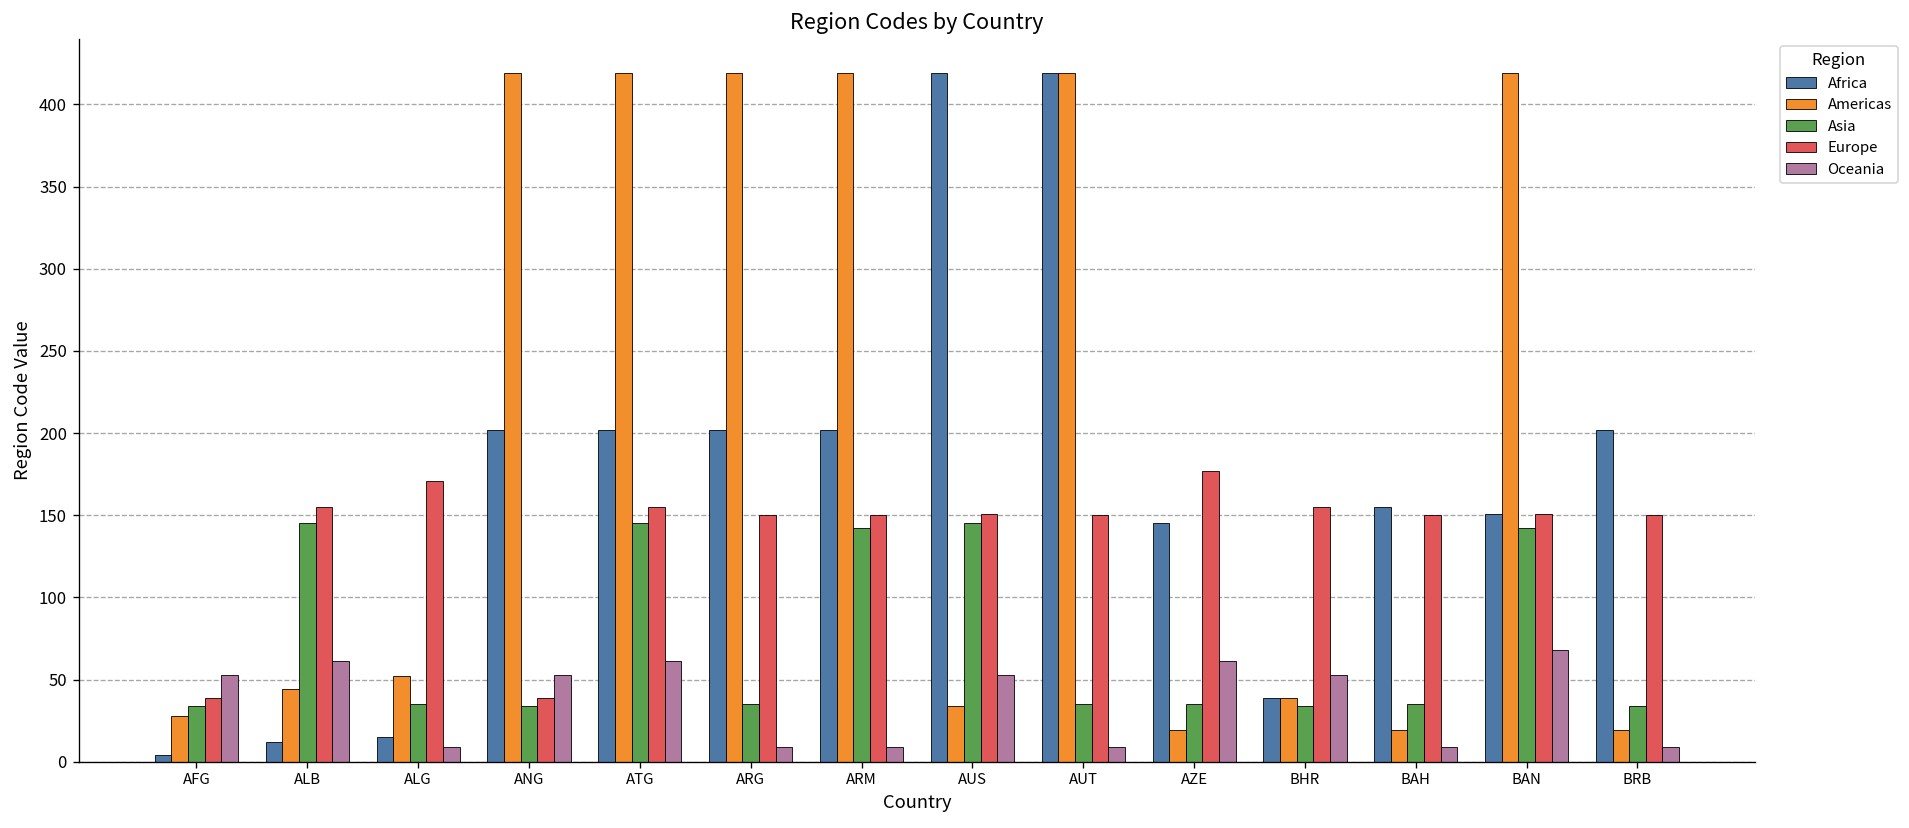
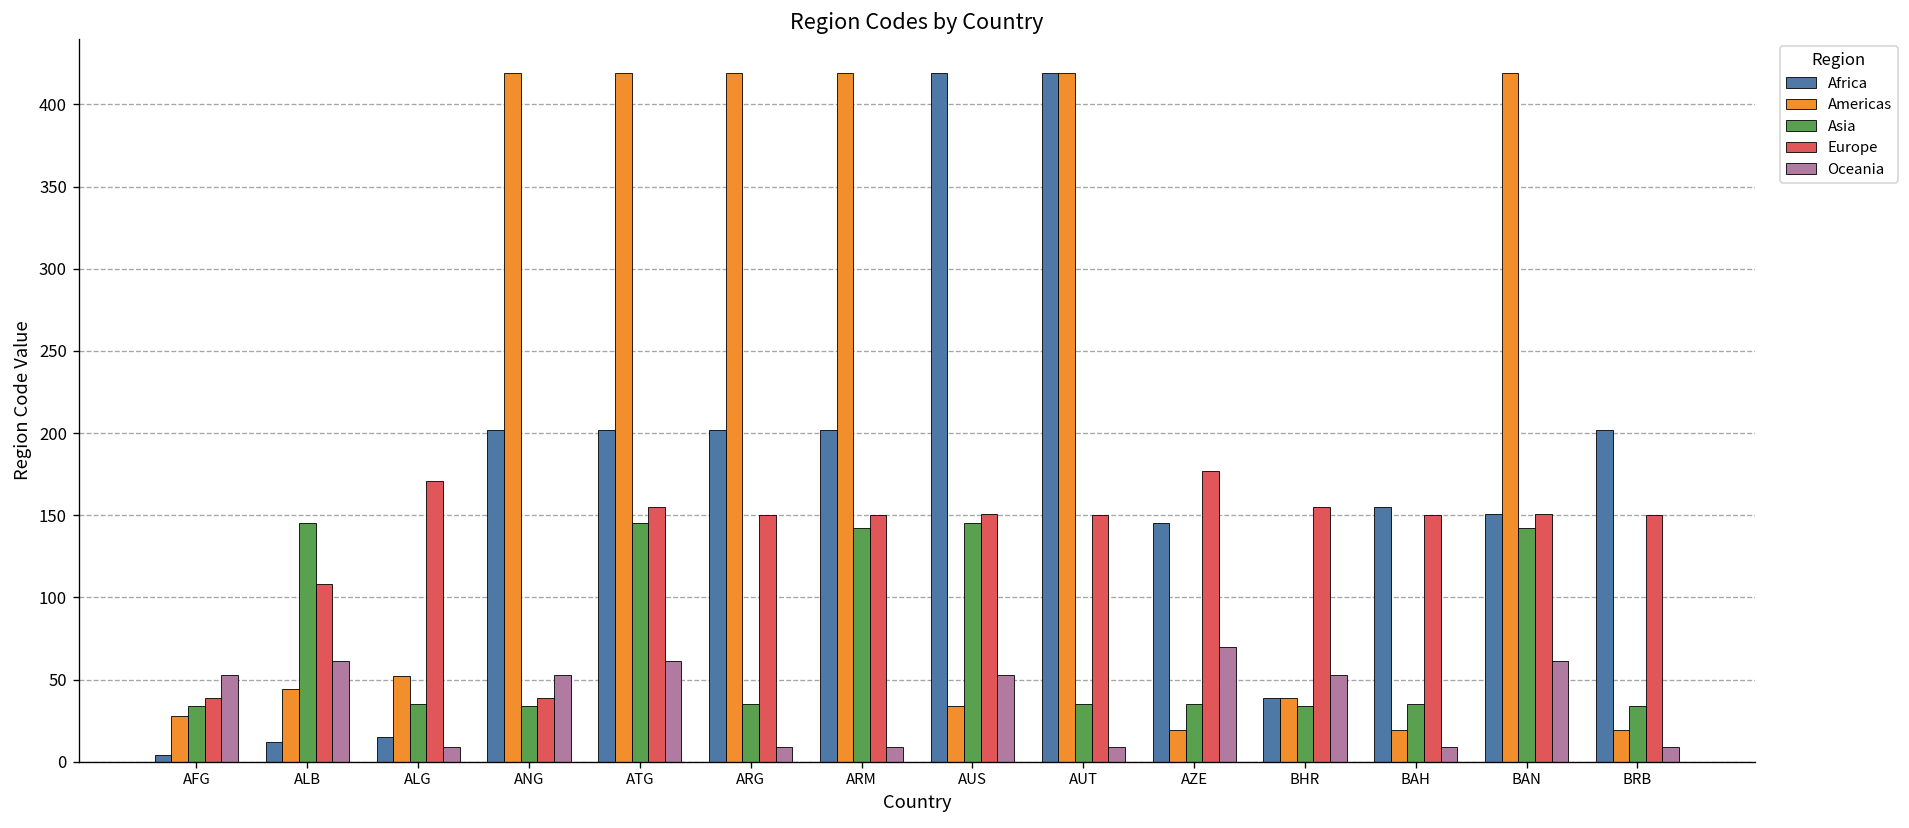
Europe, ALB: 155 -> 108
Oceania, AZE: 61 -> 70
Oceania, BAN: 68 -> 61
